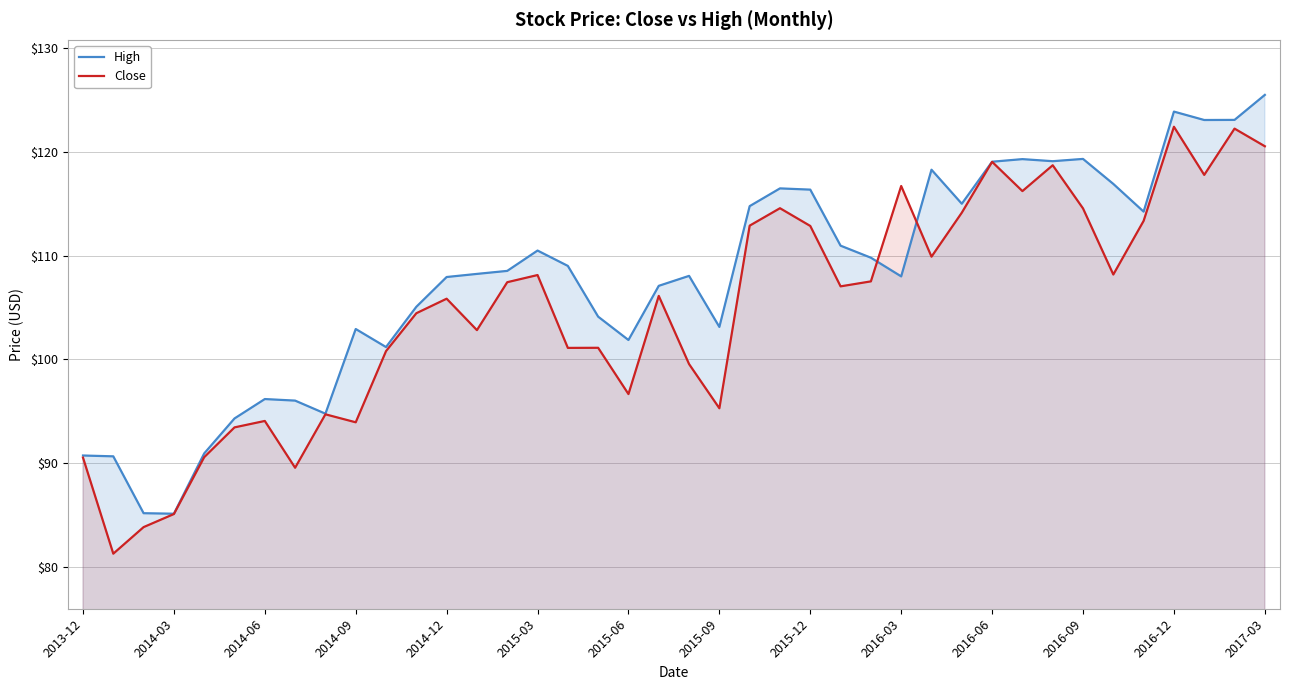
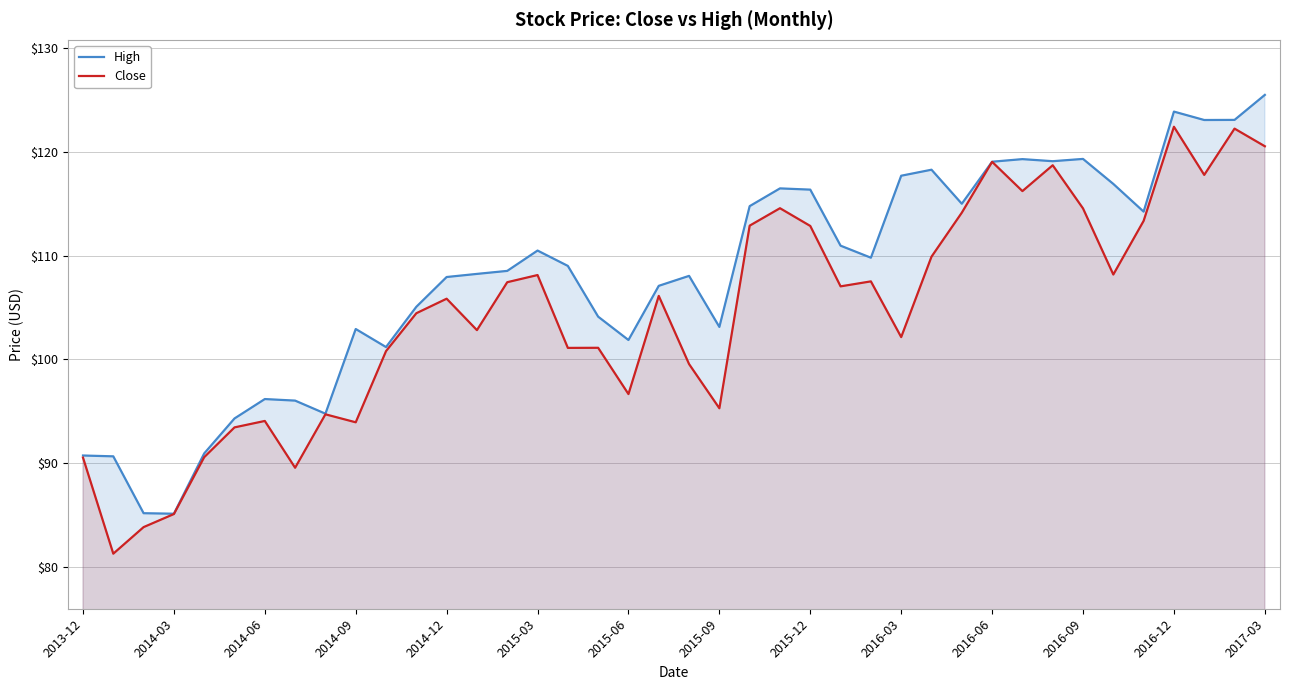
High, 2016-03: $108.0 -> $117.7
Close, 2016-03: $116.7 -> $102.2
